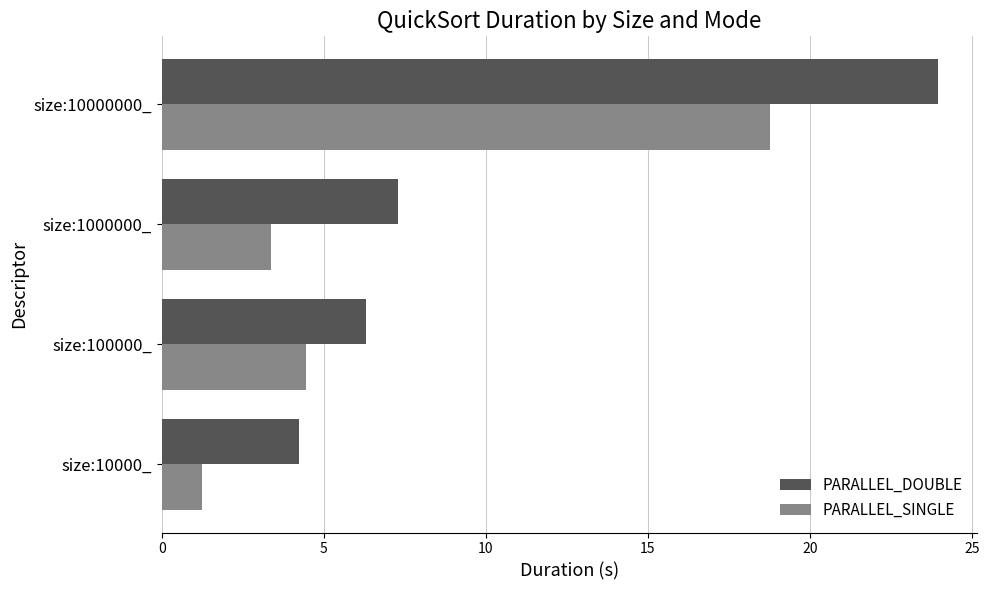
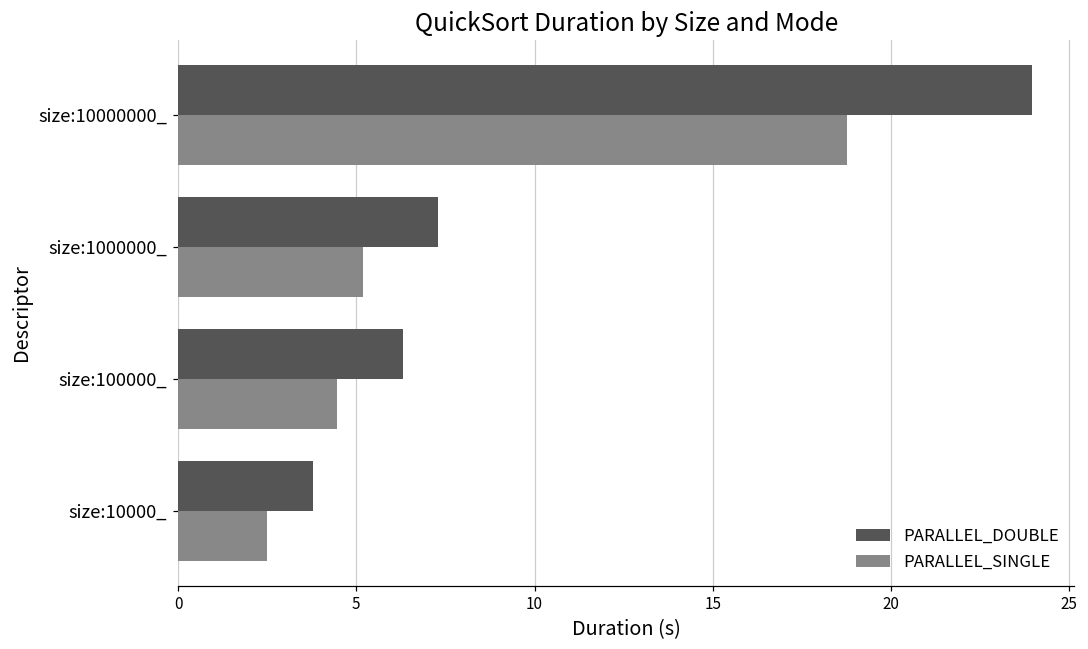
PARALLEL_SINGLE, size:1000000_: 3.4 -> 5.2
PARALLEL_DOUBLE, size:10000_: 4.2 -> 3.8
PARALLEL_SINGLE, size:10000_: 1.3 -> 2.5
